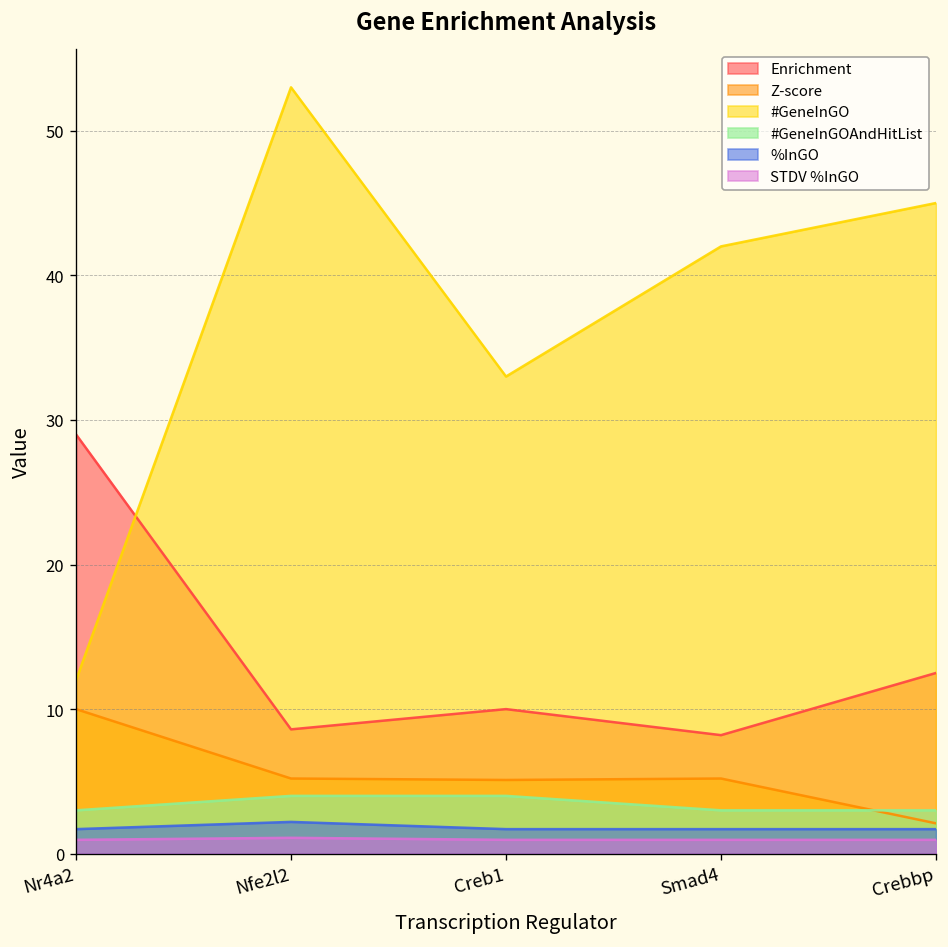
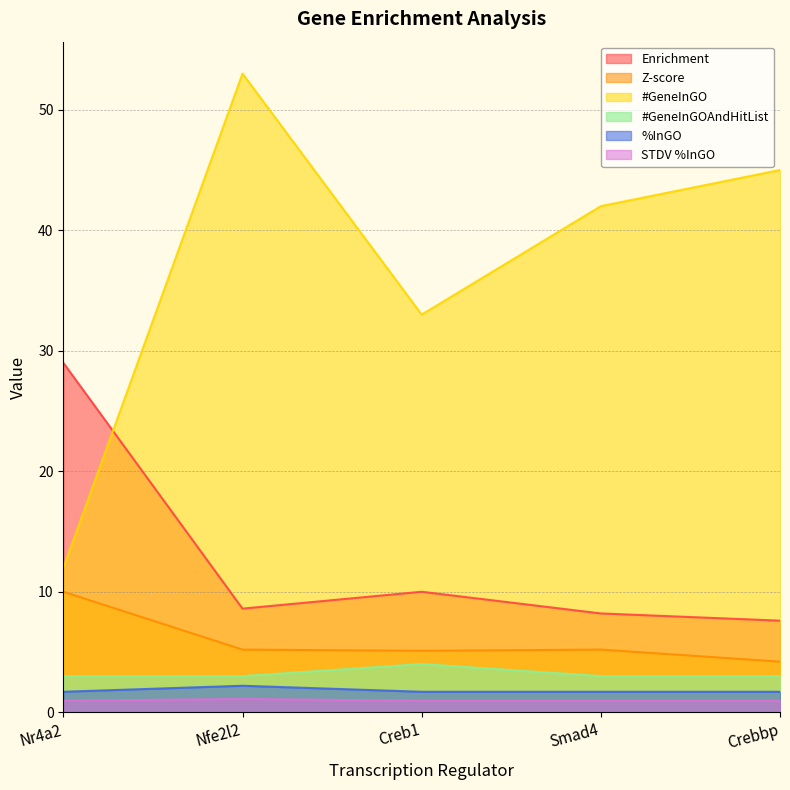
#GeneInGOAndHitList, Nfe2l2: 4 -> 3
Enrichment, Crebbp: 12.5 -> 7.6
Z-score, Crebbp: 2.1 -> 4.2
